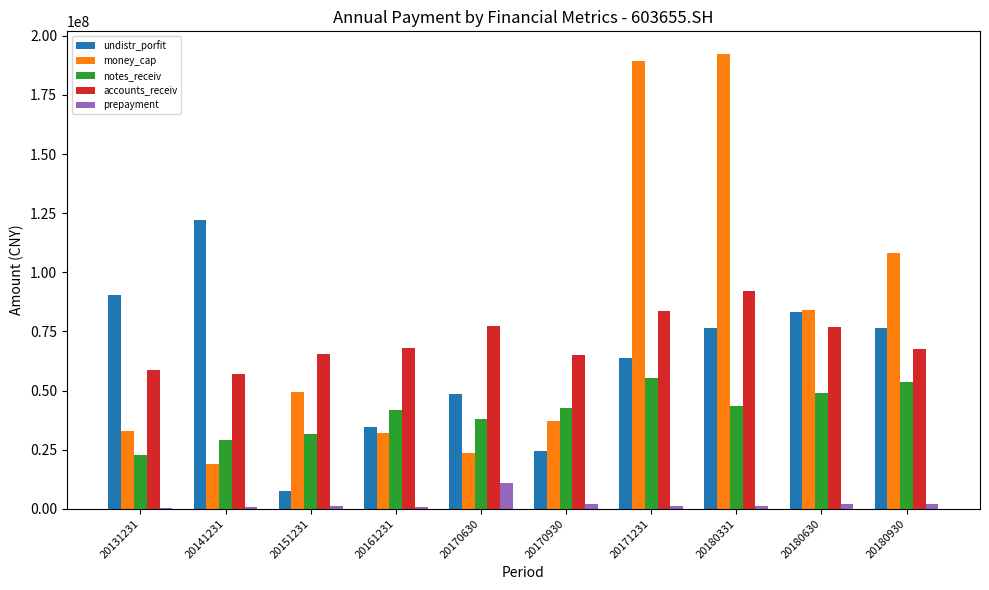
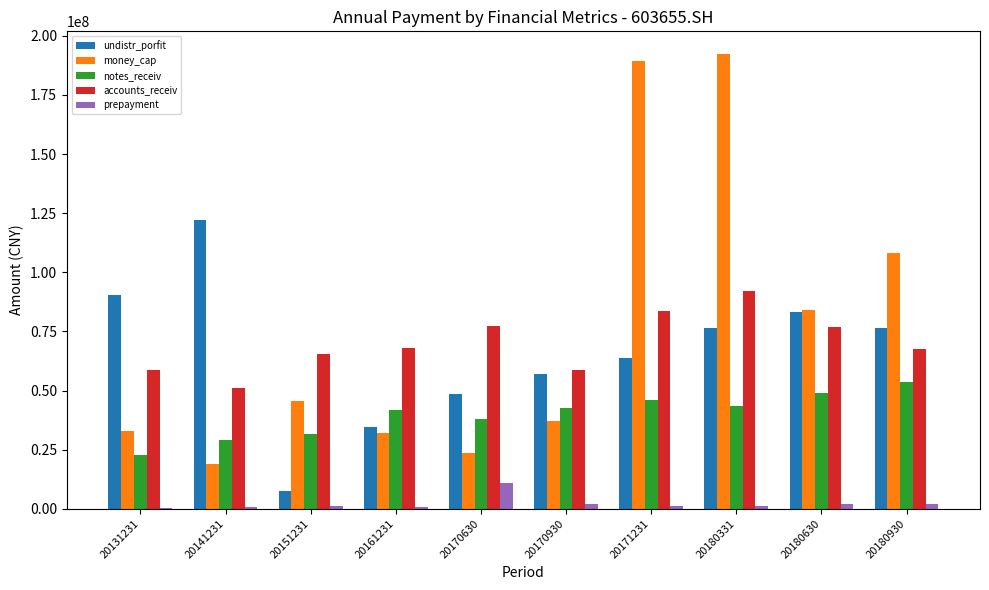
accounts_receiv, 20141231: 57000000 -> 51000000
money_cap, 20151231: 49000000 -> 46000000
undistr_porfit, 20170930: 25000000 -> 57000000
accounts_receiv, 20170930: 65000000 -> 59000000
notes_receiv, 20171231: 55000000 -> 46000000
